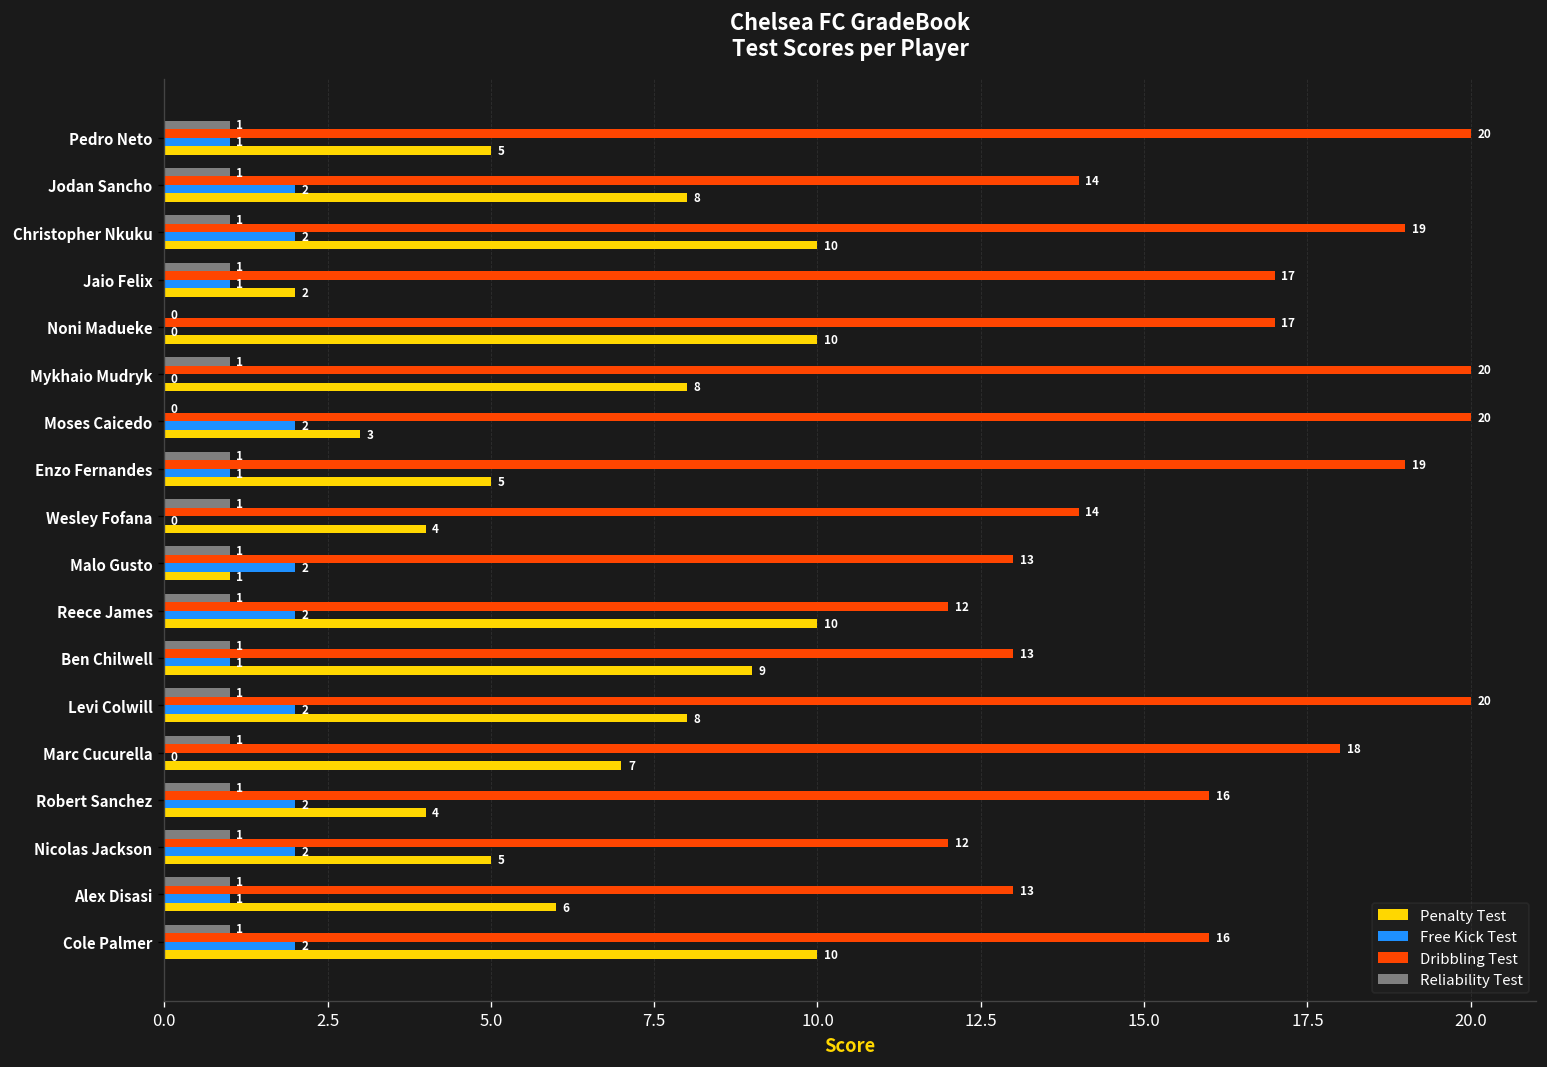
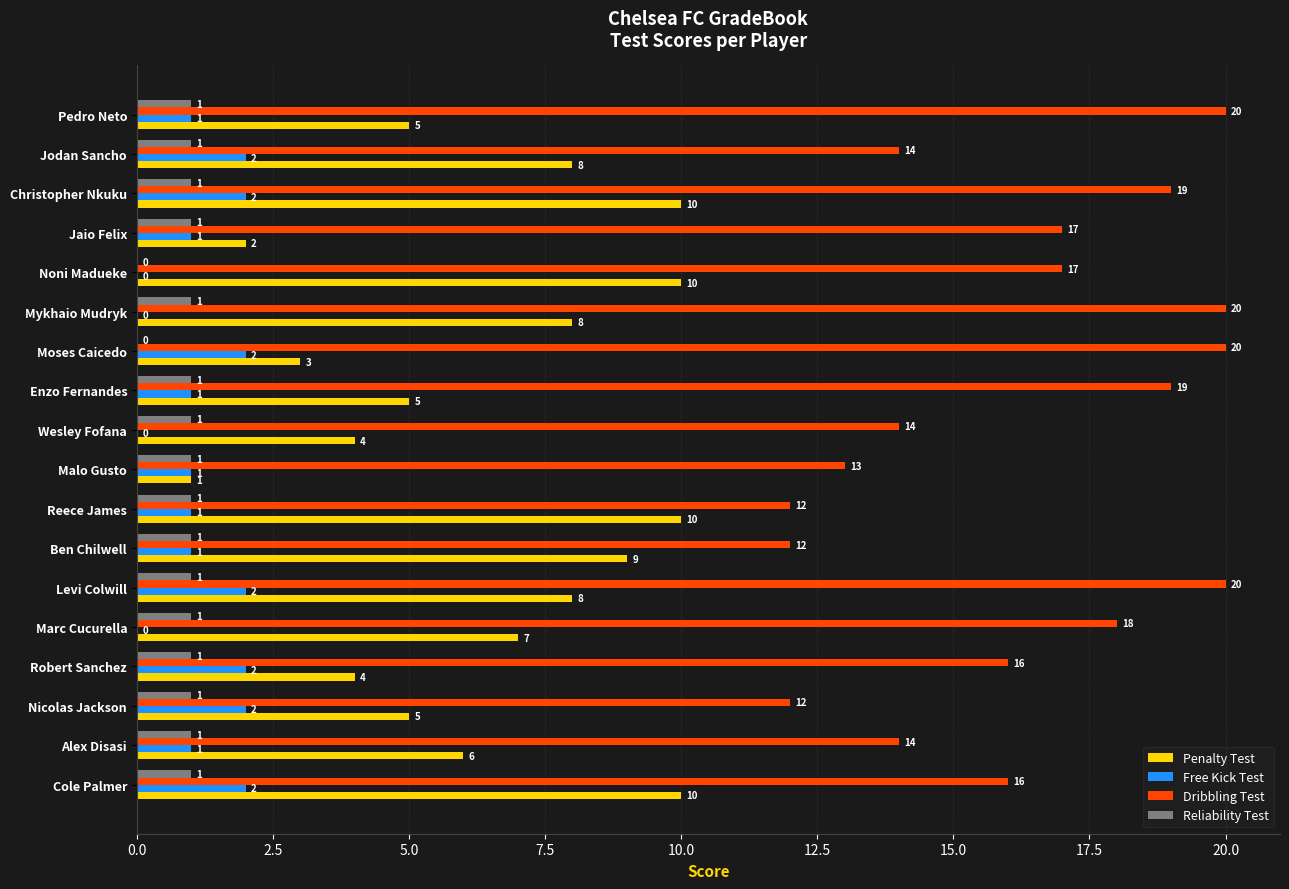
Free Kick Test, Malo Gusto: 2 -> 1
Free Kick Test, Reece James: 2 -> 1
Dribbling Test, Ben Chilwell: 13 -> 12
Dribbling Test, Alex Disasi: 13 -> 14
